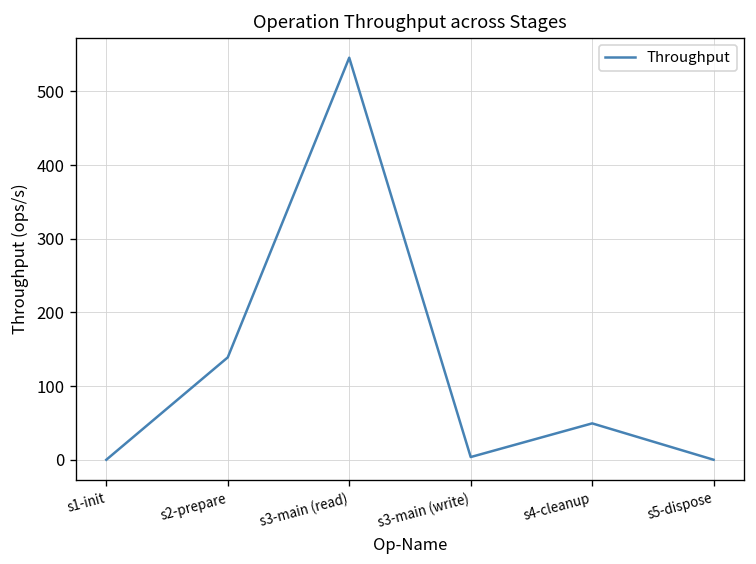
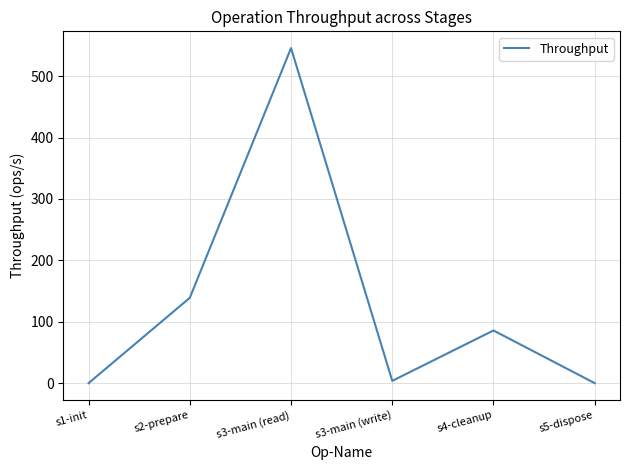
s4-cleanup: 50 -> 90
